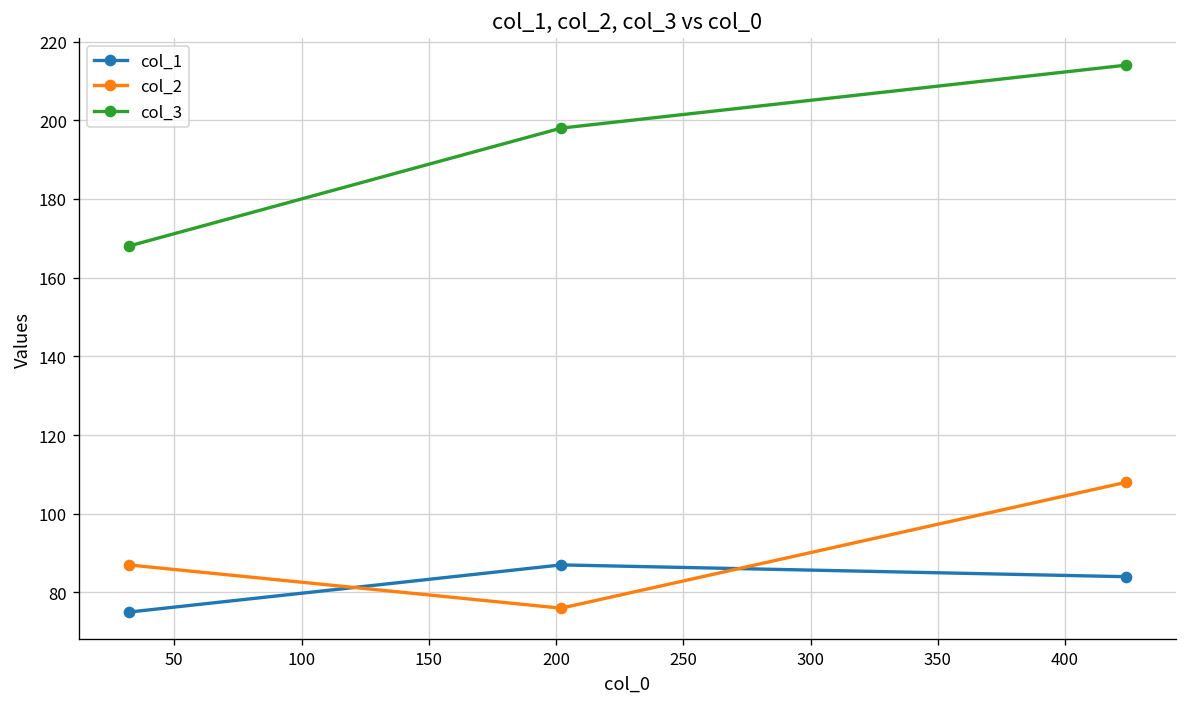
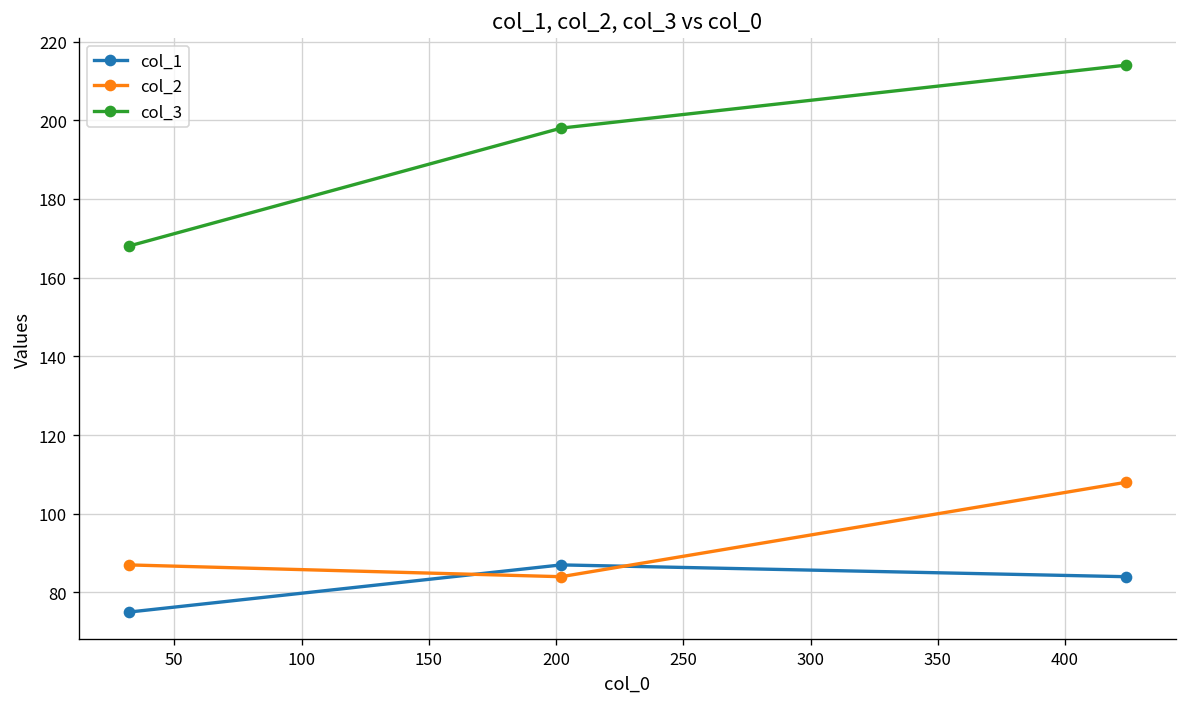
col_2, 200: 76 -> 84
